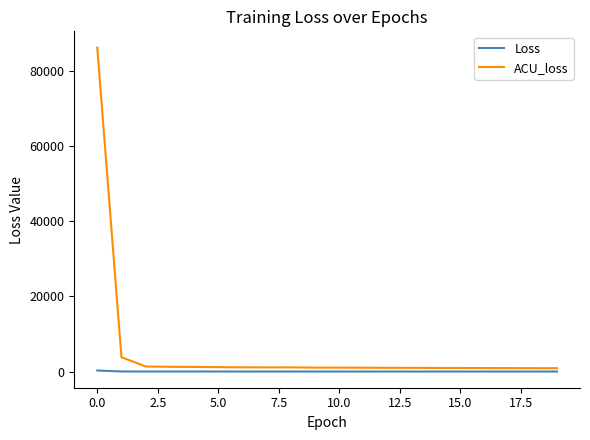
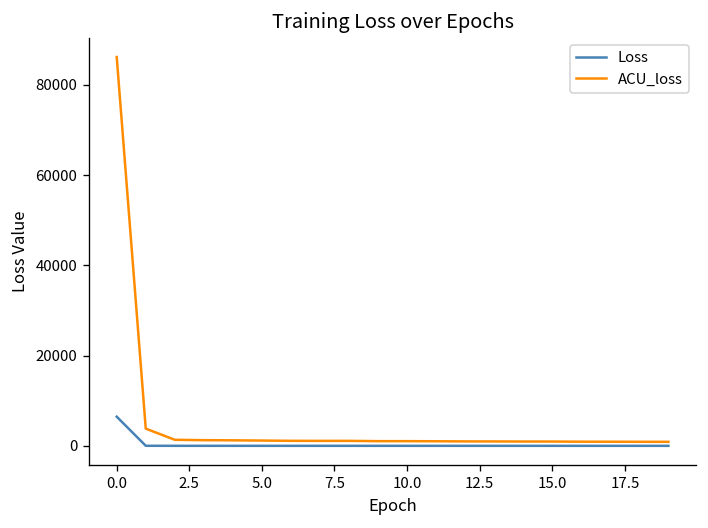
Loss, 0.0: 0 -> 6000
